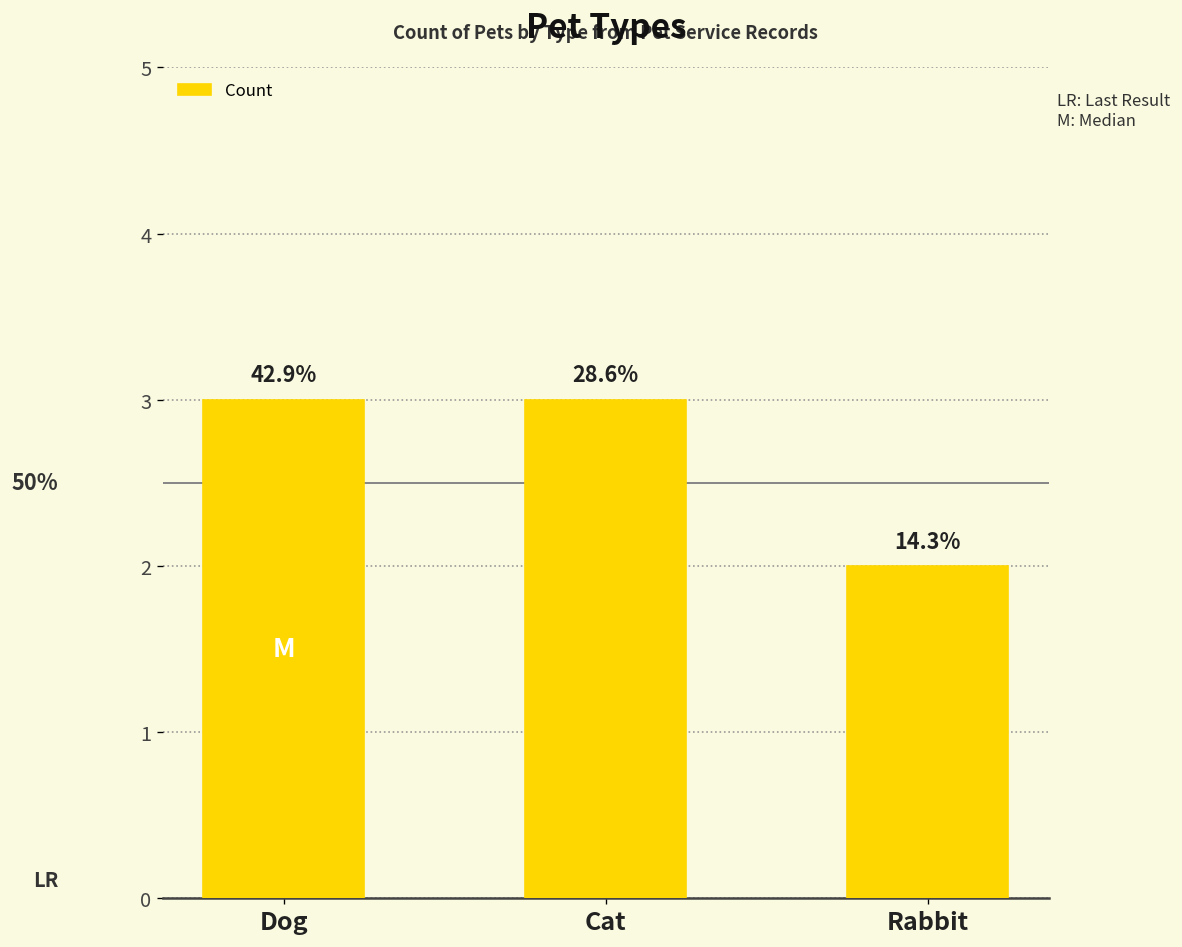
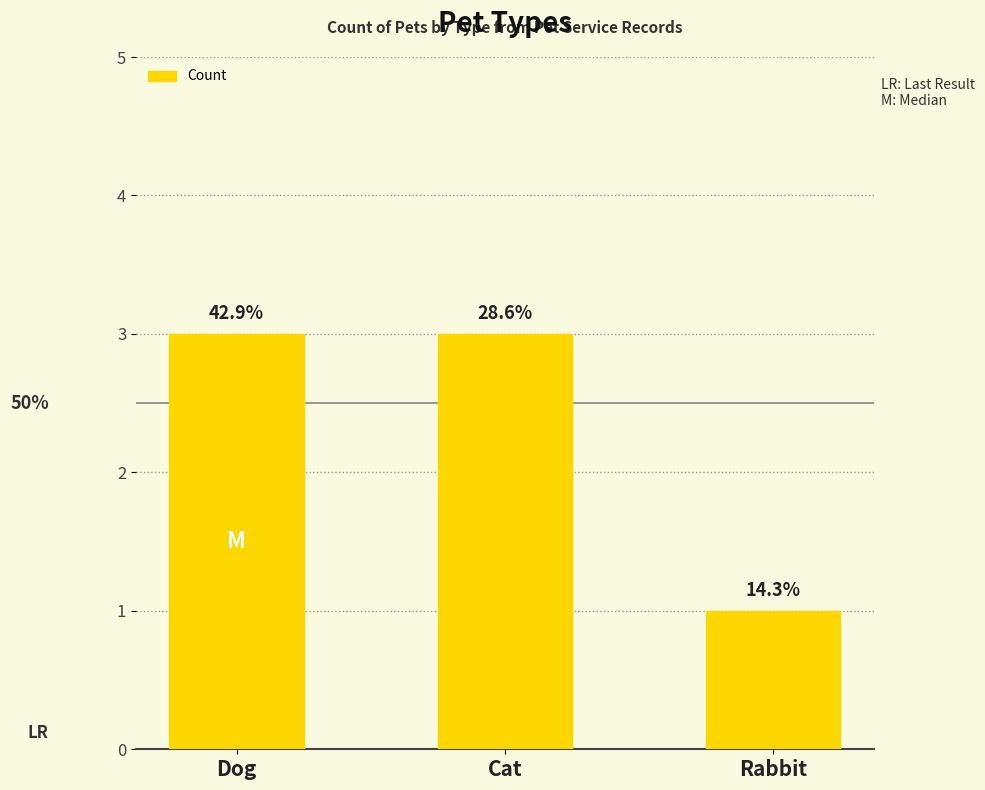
Rabbit: 2 -> 1
